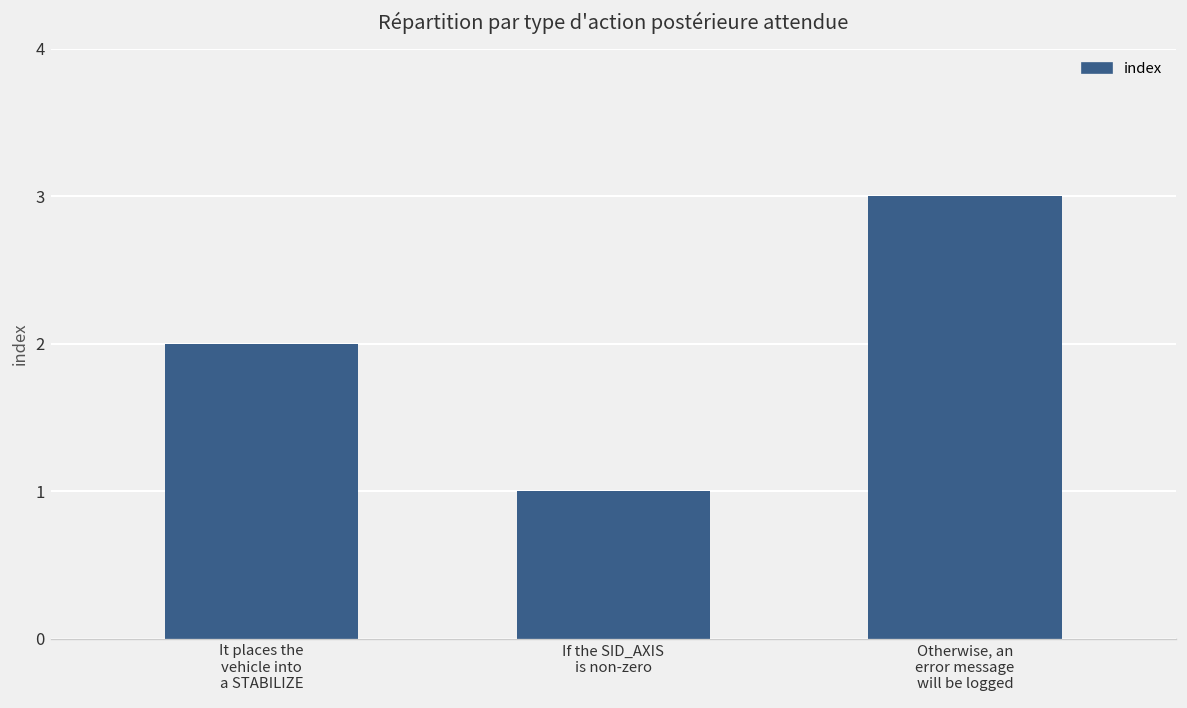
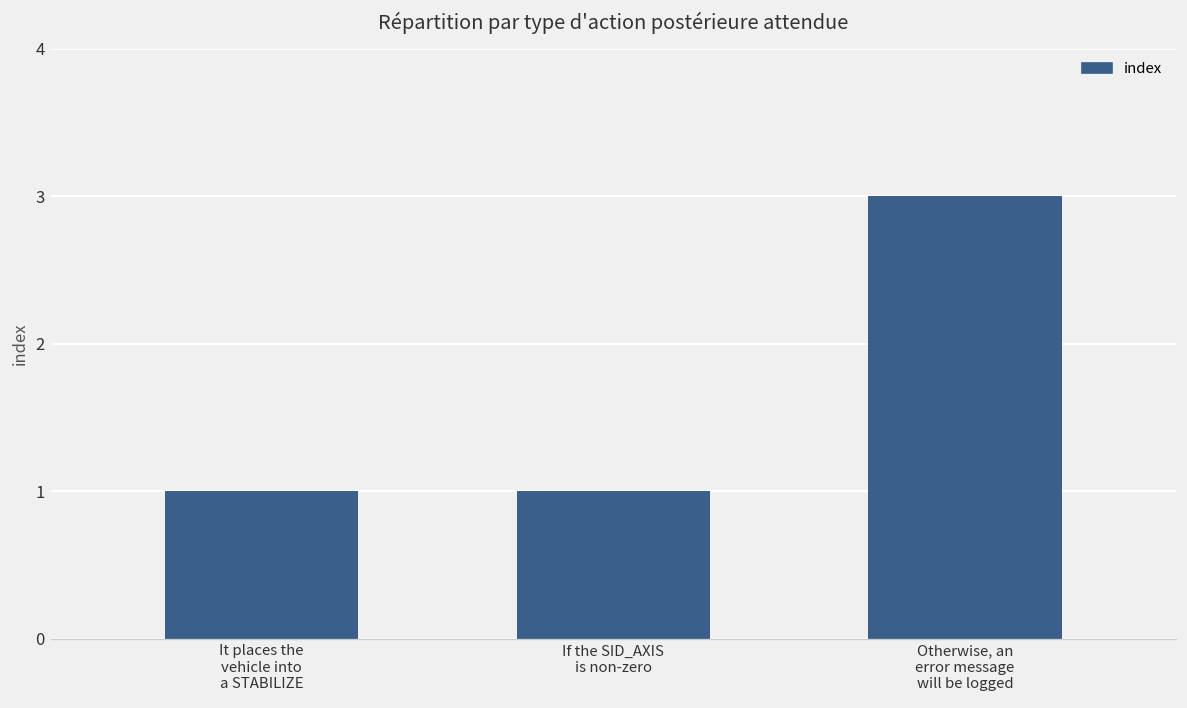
It places the vehicle into a STABILIZE: 2 -> 1
